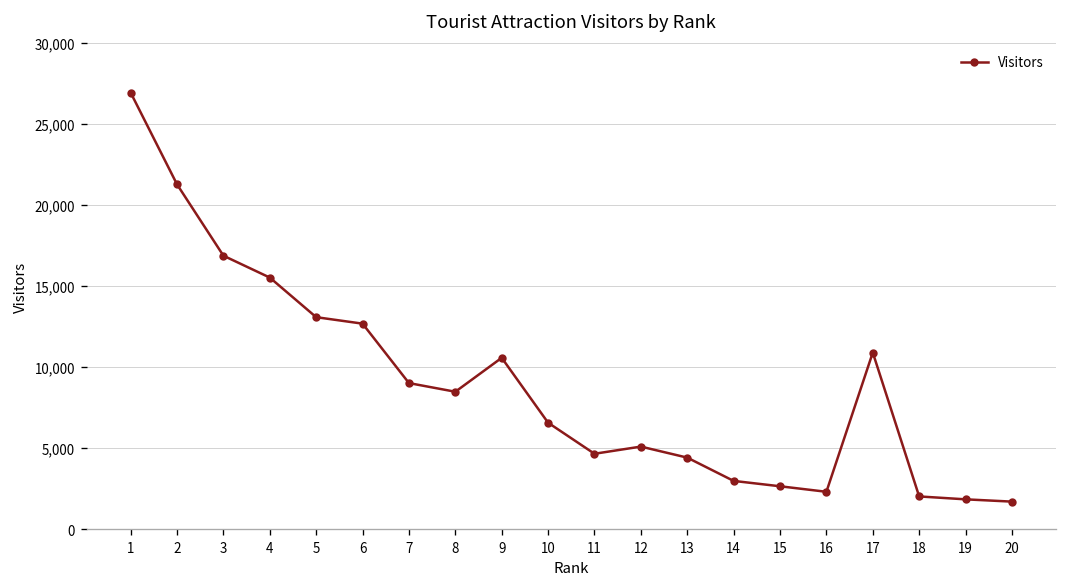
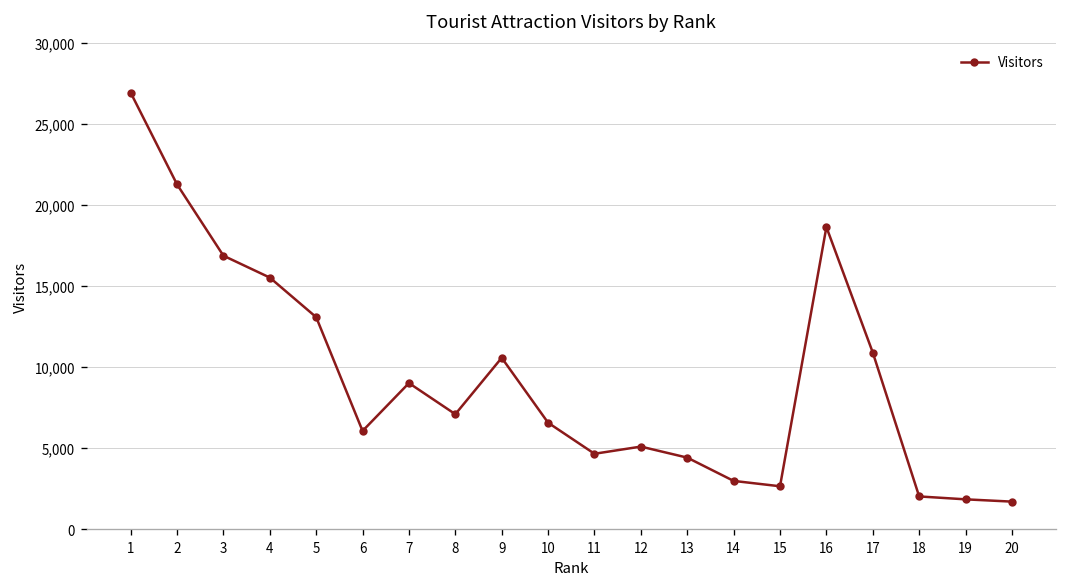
6: 12,700 -> 6,100
8: 8,500 -> 7,100
16: 2,300 -> 18,700
